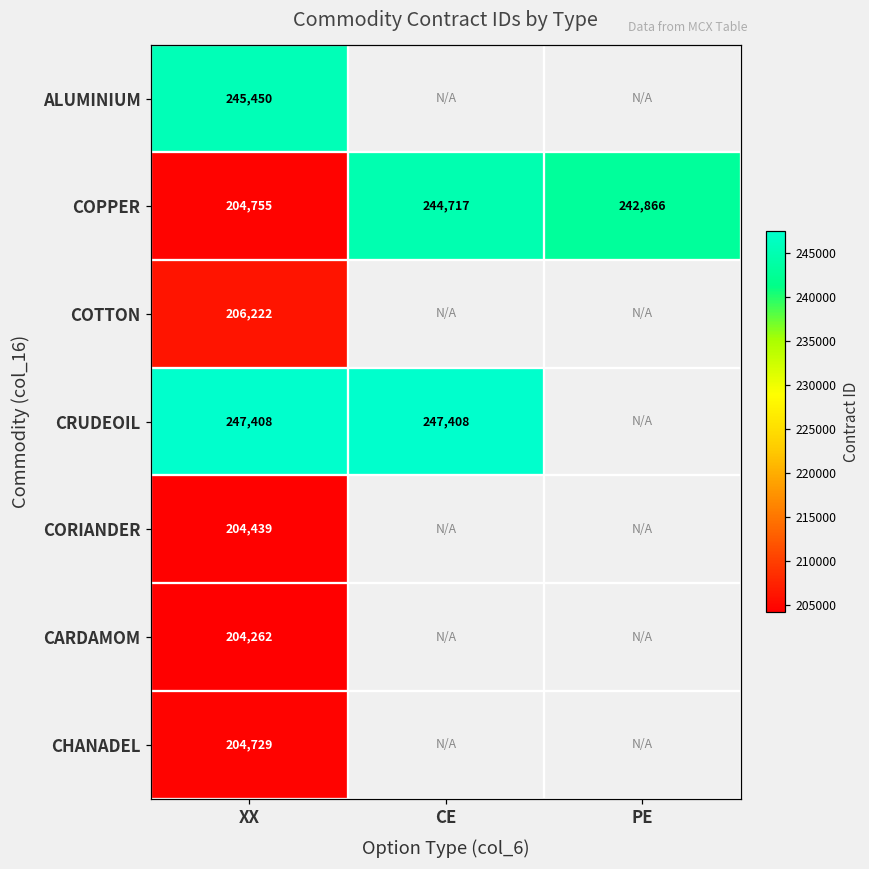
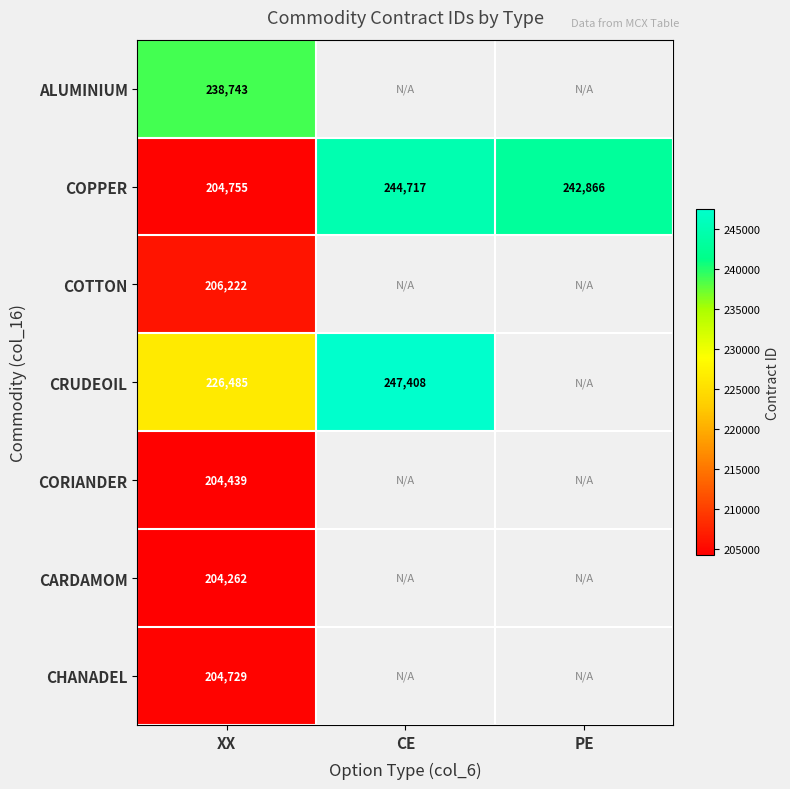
ALUMINIUM, XX: 245,450 -> 238,743
CRUDEOIL, XX: 247,408 -> 226,485
